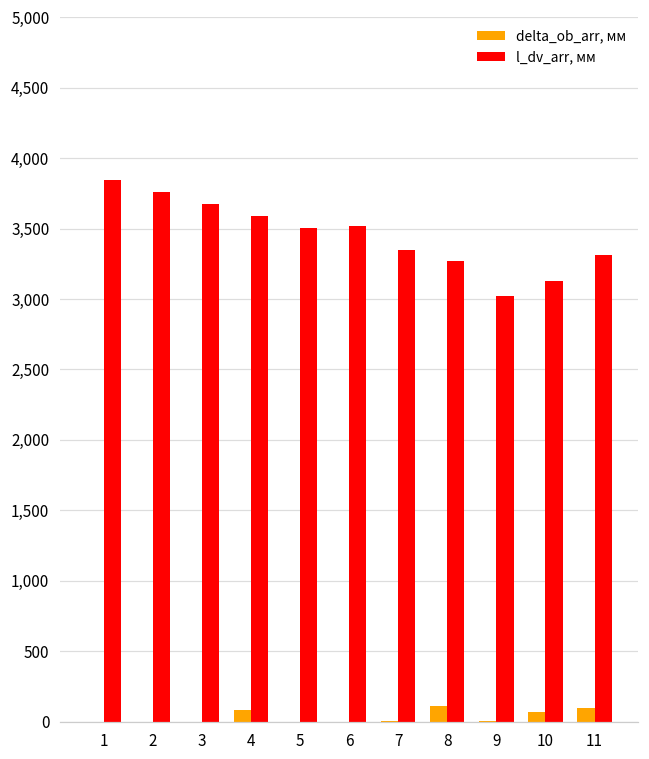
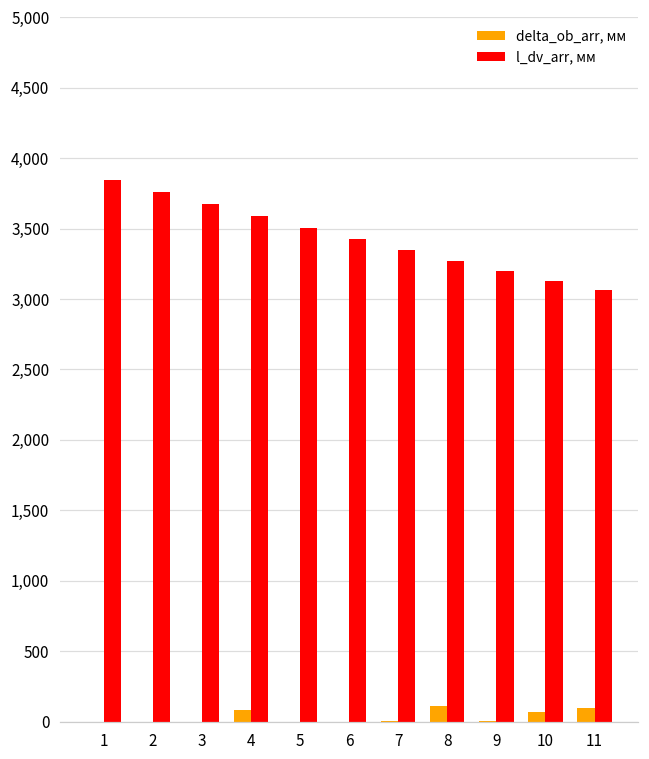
l_dv_arr, мм, 6: 3,520 -> 3,420
l_dv_arr, мм, 9: 3,020 -> 3,200
l_dv_arr, мм, 11: 3,310 -> 3,060
